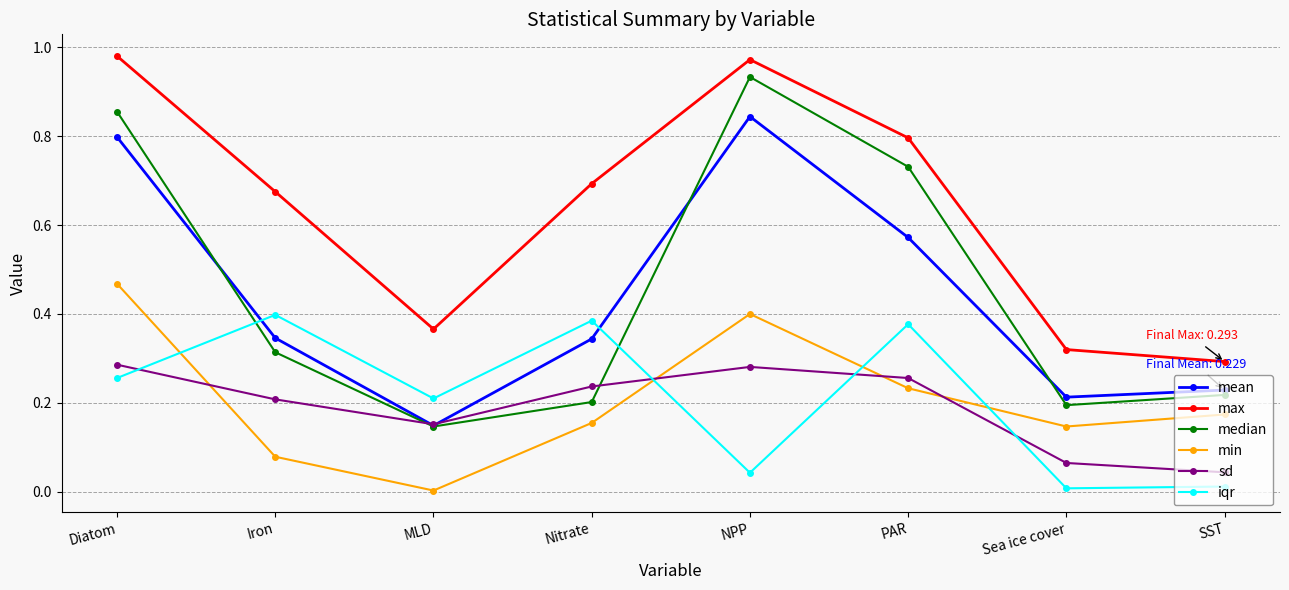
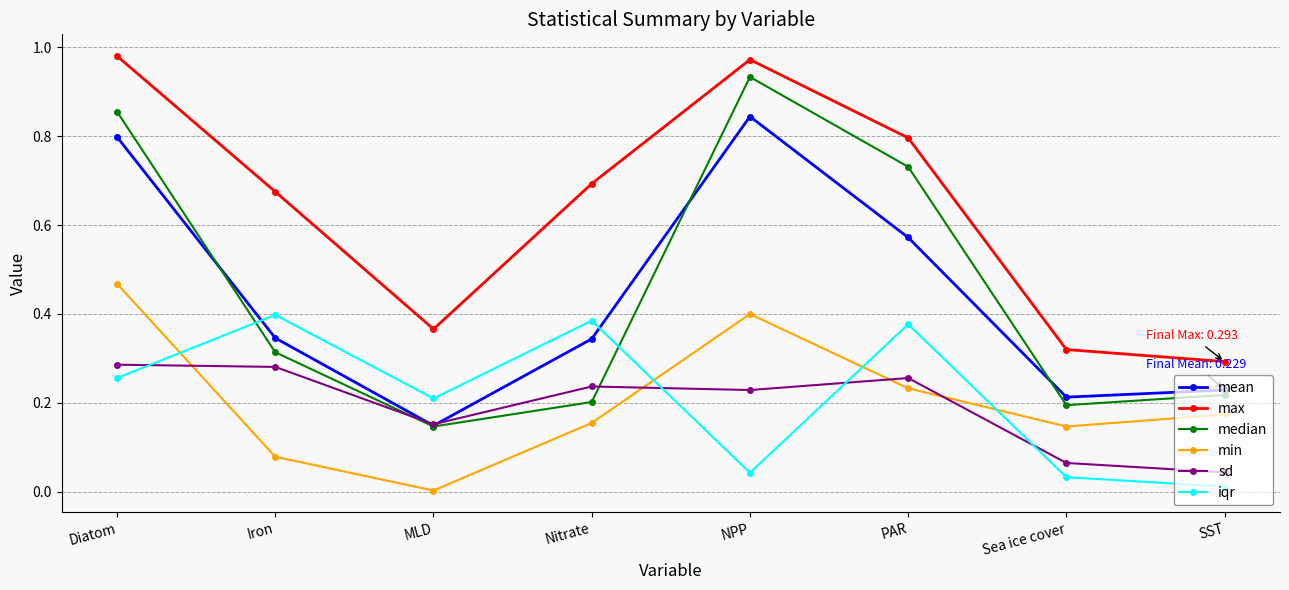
sd, Iron: 0.21 -> 0.28
sd, NPP: 0.28 -> 0.23
iqr, Sea ice cover: 0.01 -> 0.03
